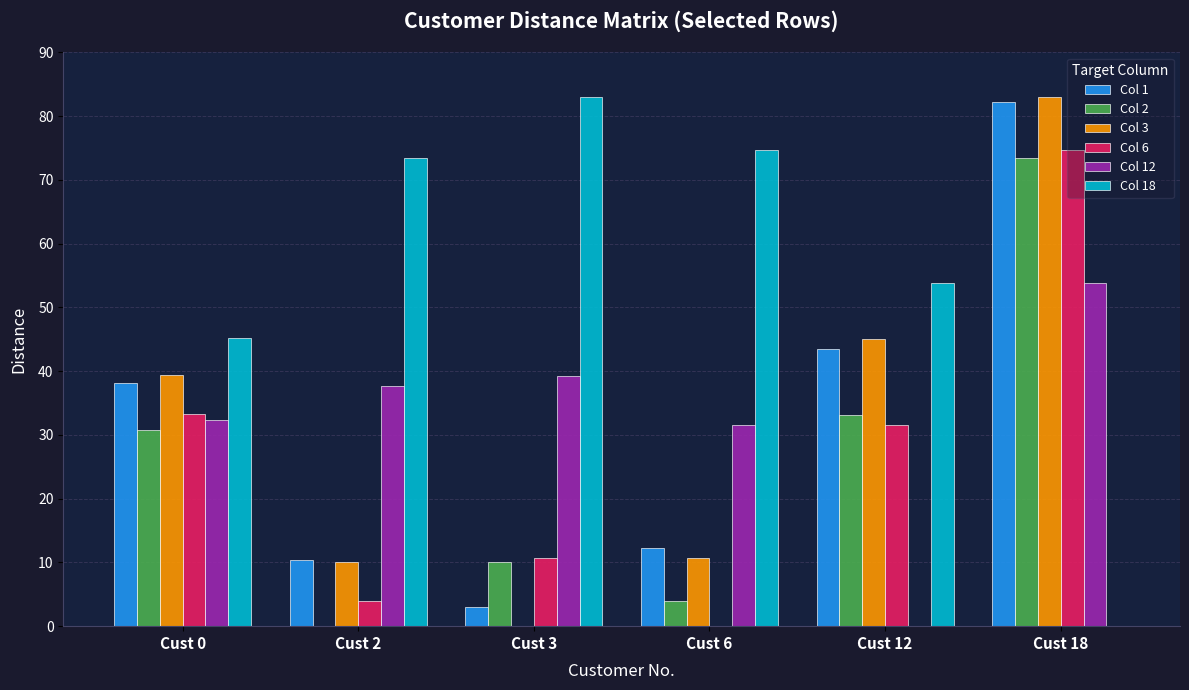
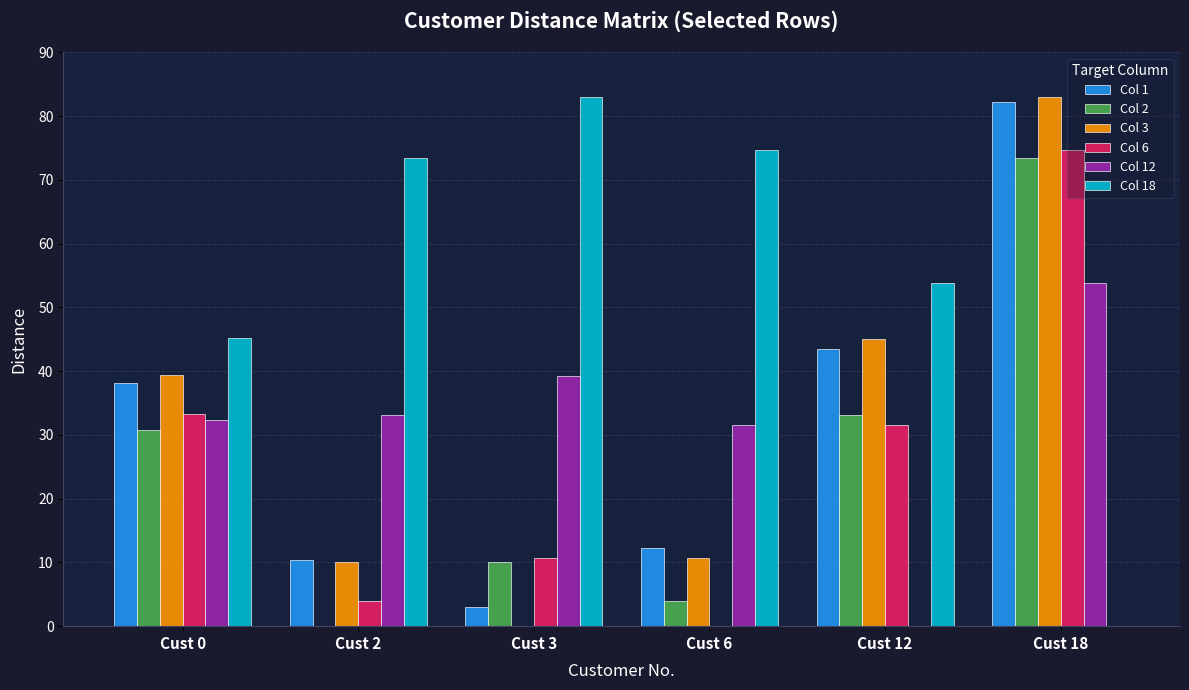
Col 12, Cust 2: 38 -> 33
